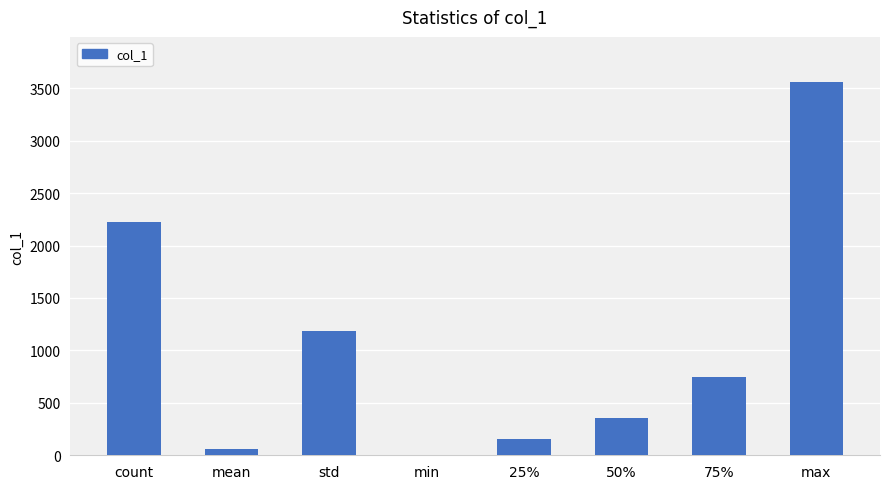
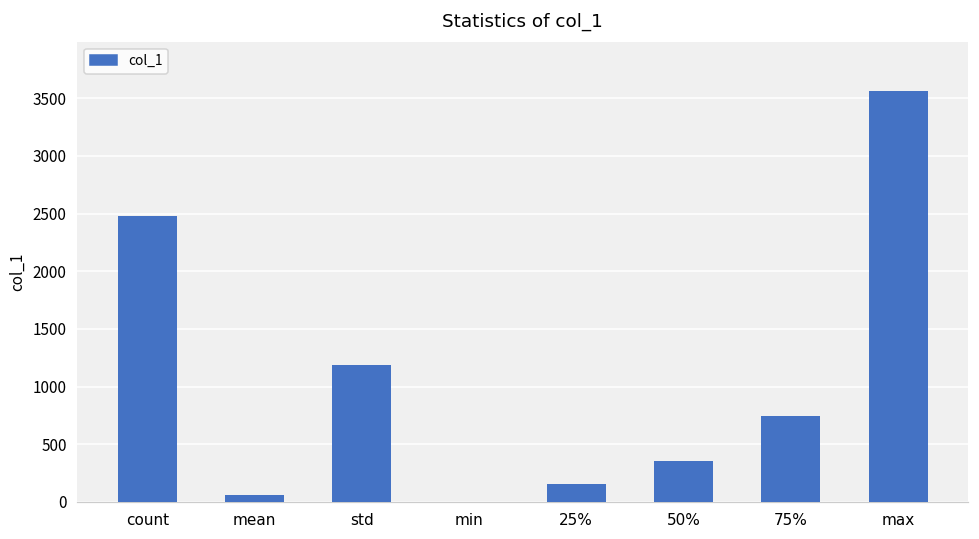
count: 2220 -> 2480
